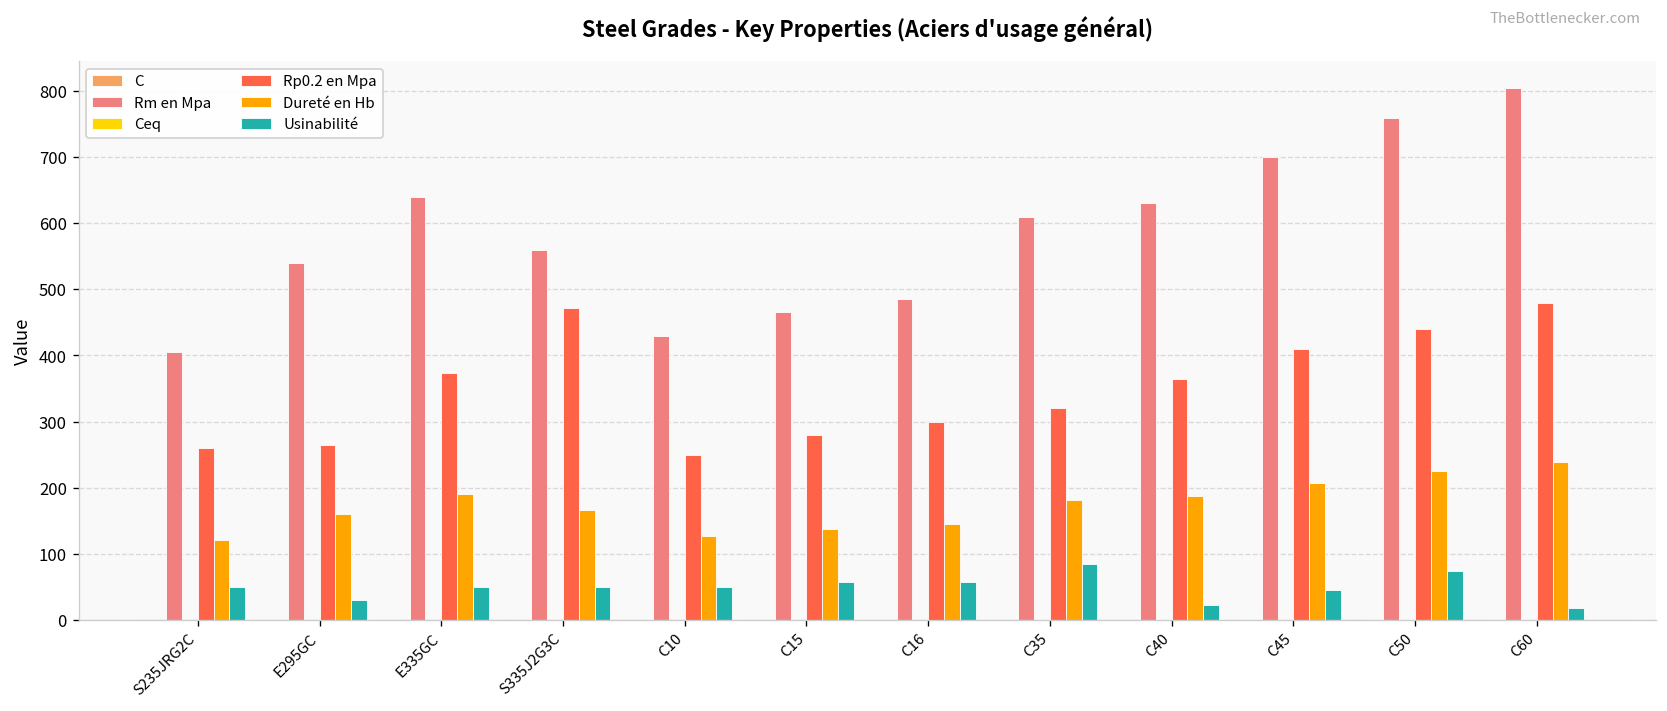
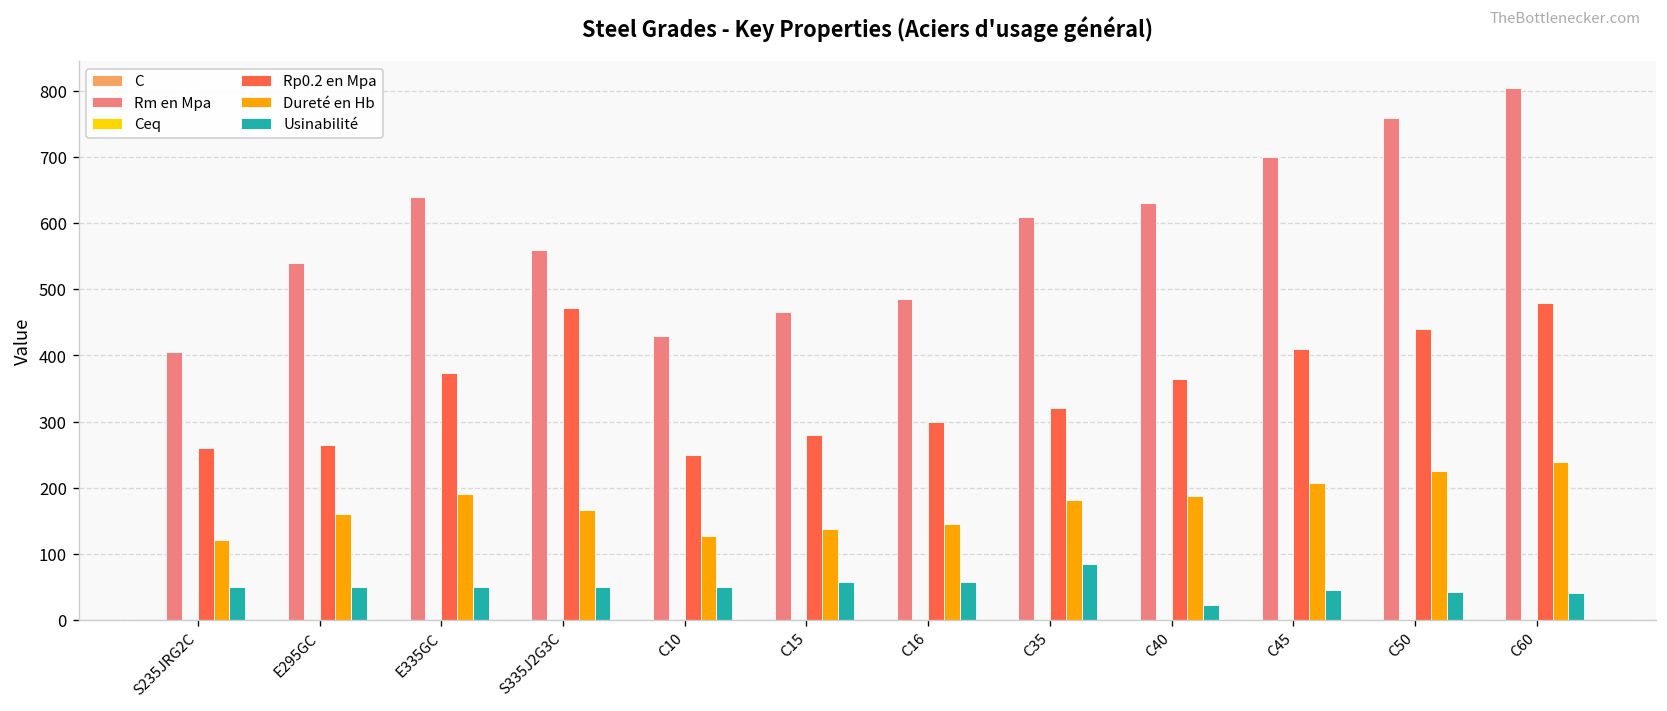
Usinabilité, E295GC: 30 -> 50
Usinabilité, C50: 70 -> 40
Usinabilité, C60: 20 -> 40
